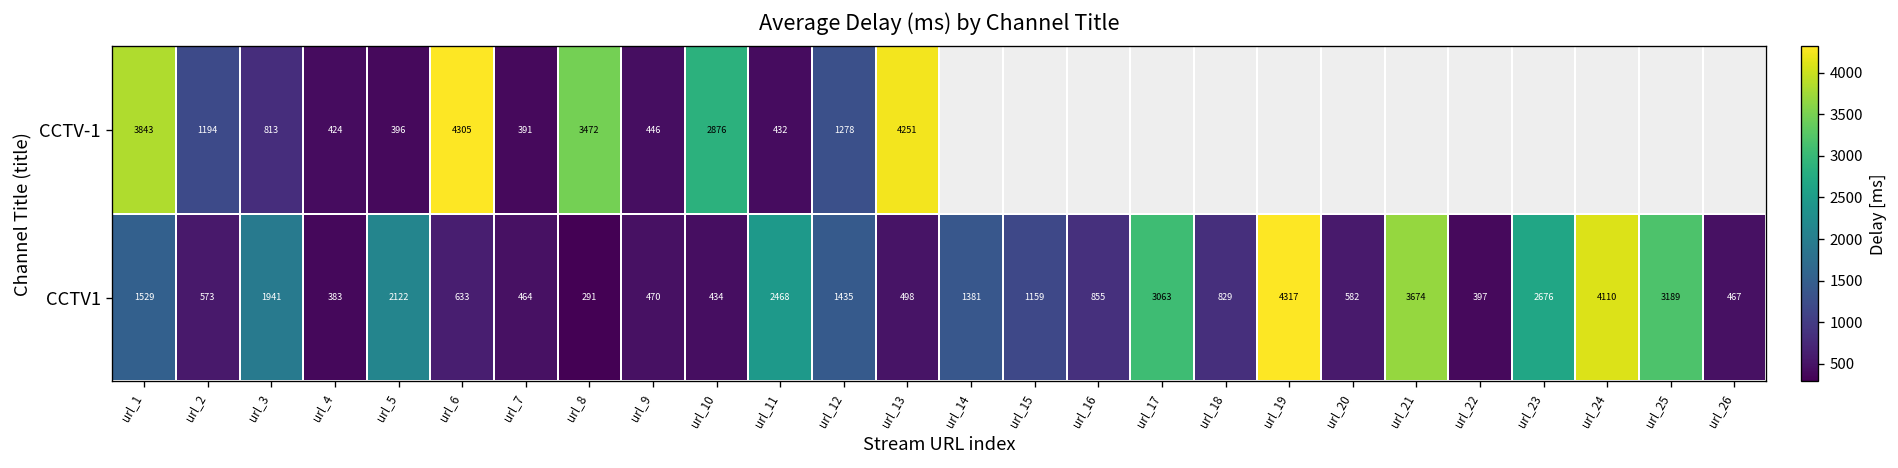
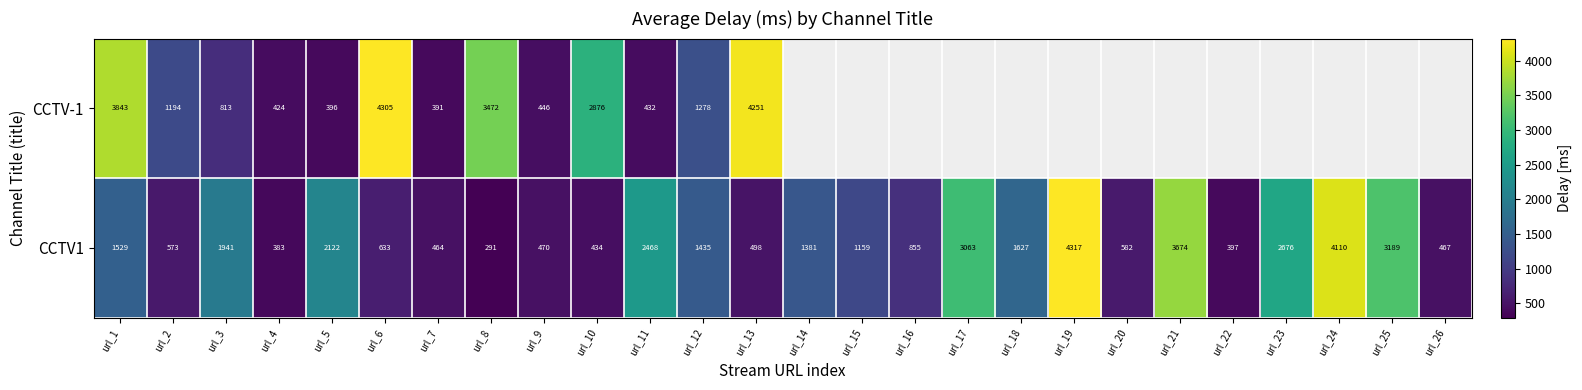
CCTV1, url_18: 829 -> 1627
